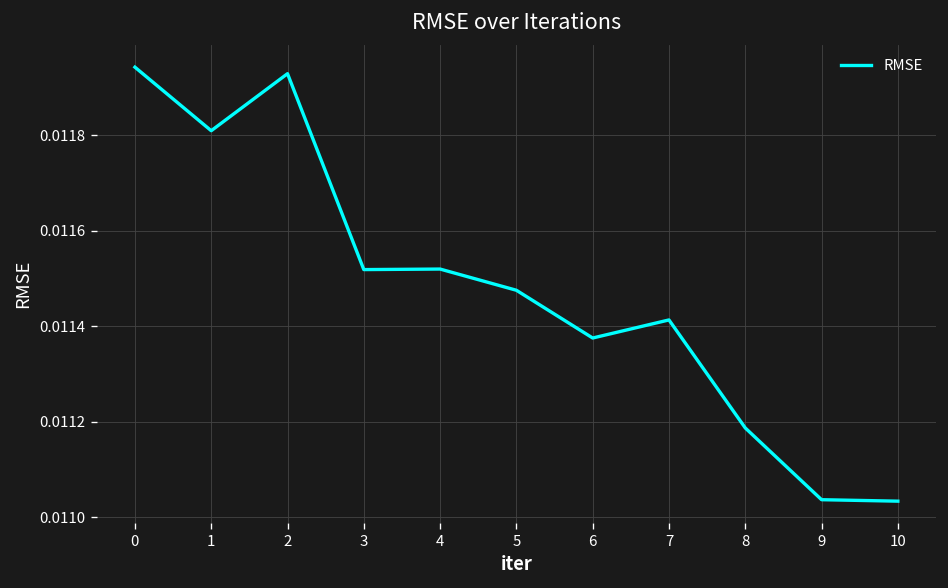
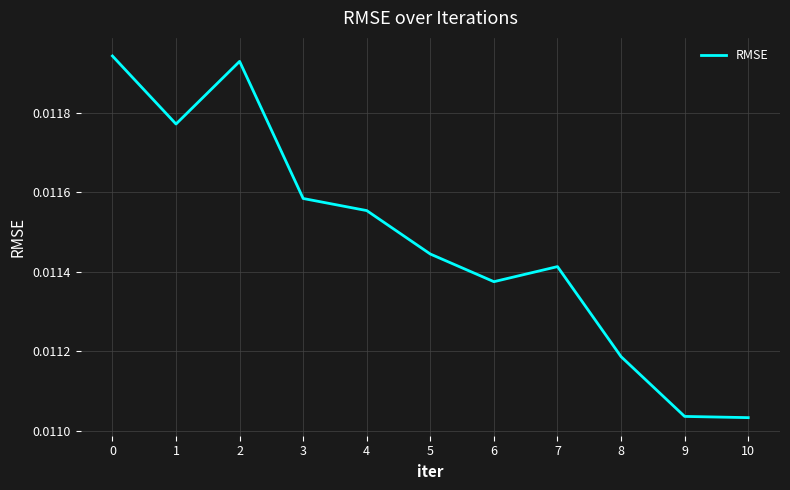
1: 0.01181 -> 0.01177
3: 0.01152 -> 0.01158
4: 0.01152 -> 0.01155
5: 0.01148 -> 0.01144
